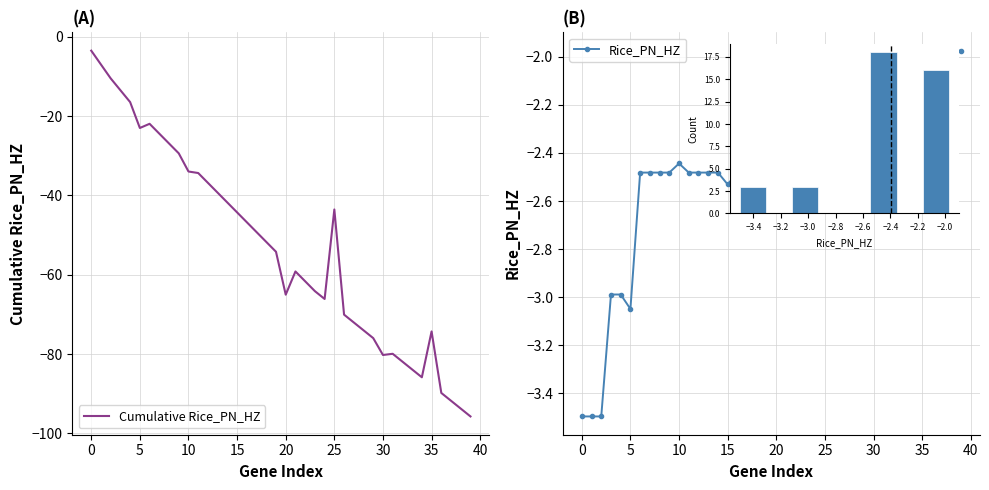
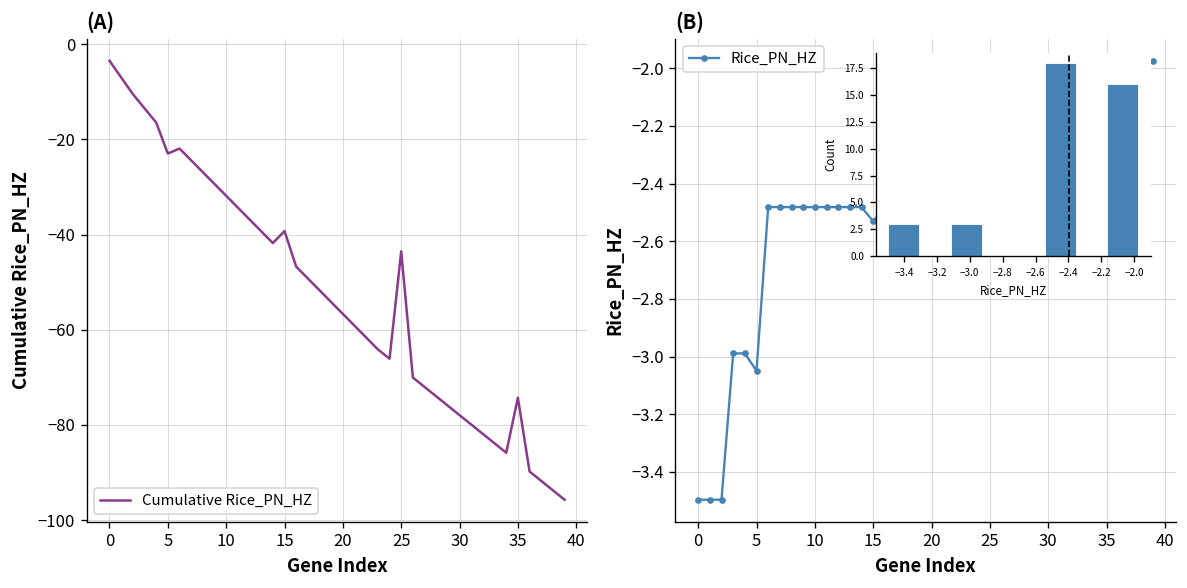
(A), 10: -34 -> -32
(A), 15: -44 -> -39
(A), 20: -65 -> -57
(A), 30: -80 -> -78
(B), 10: -2.44 -> -2.48
